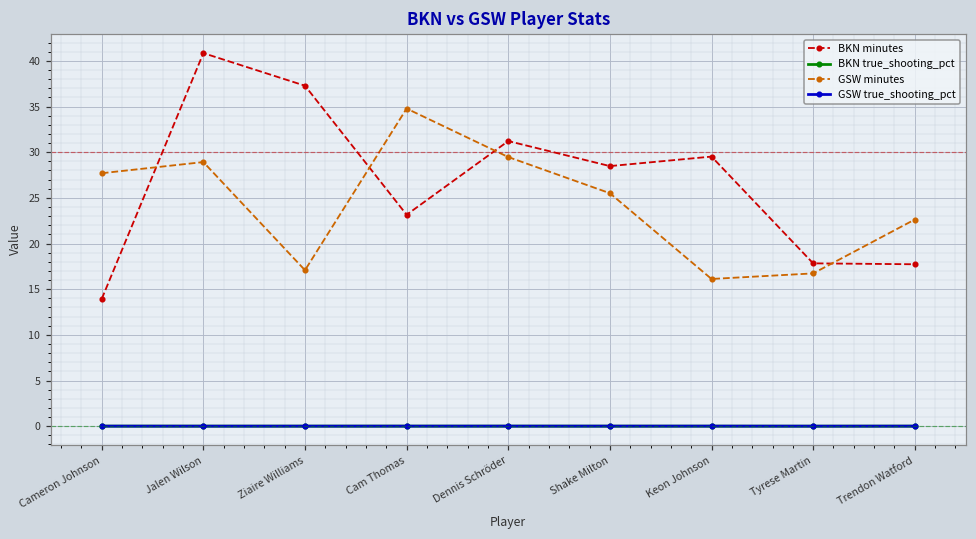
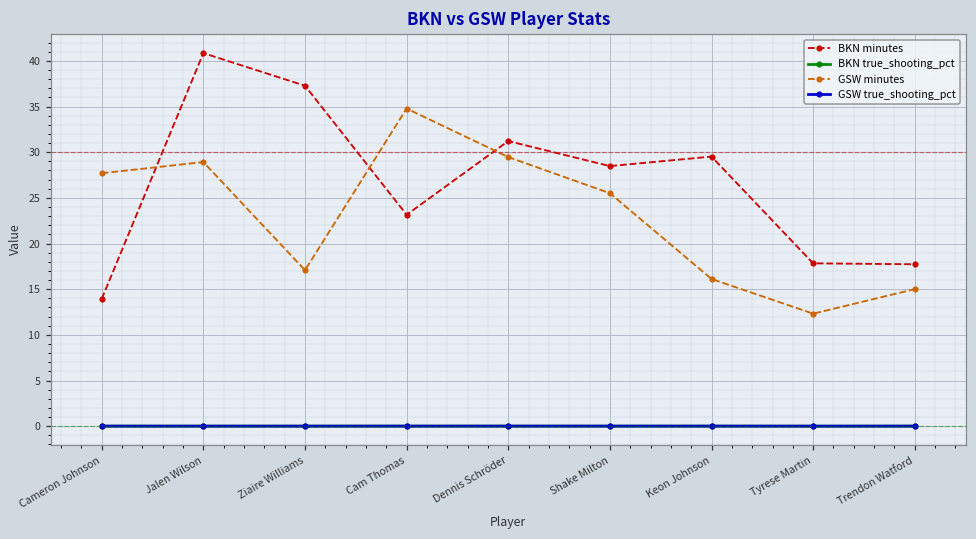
GSW minutes, Tyrese Martin: 17 -> 12
GSW minutes, Trendon Watford: 23 -> 15
